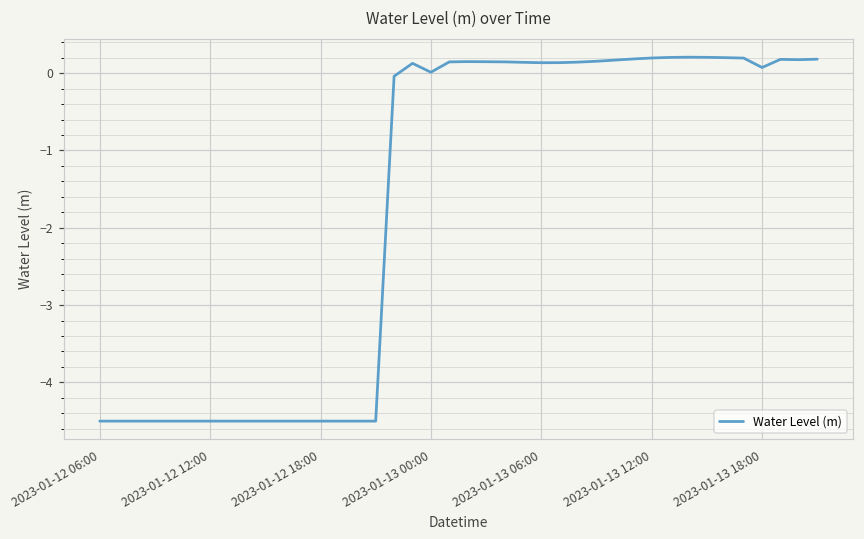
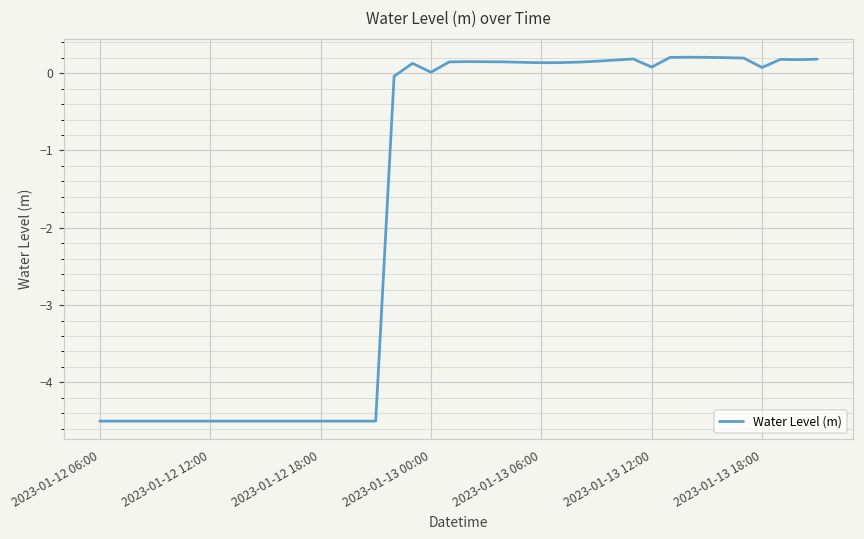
2023-01-13 12:00: 0.2 -> 0.1
